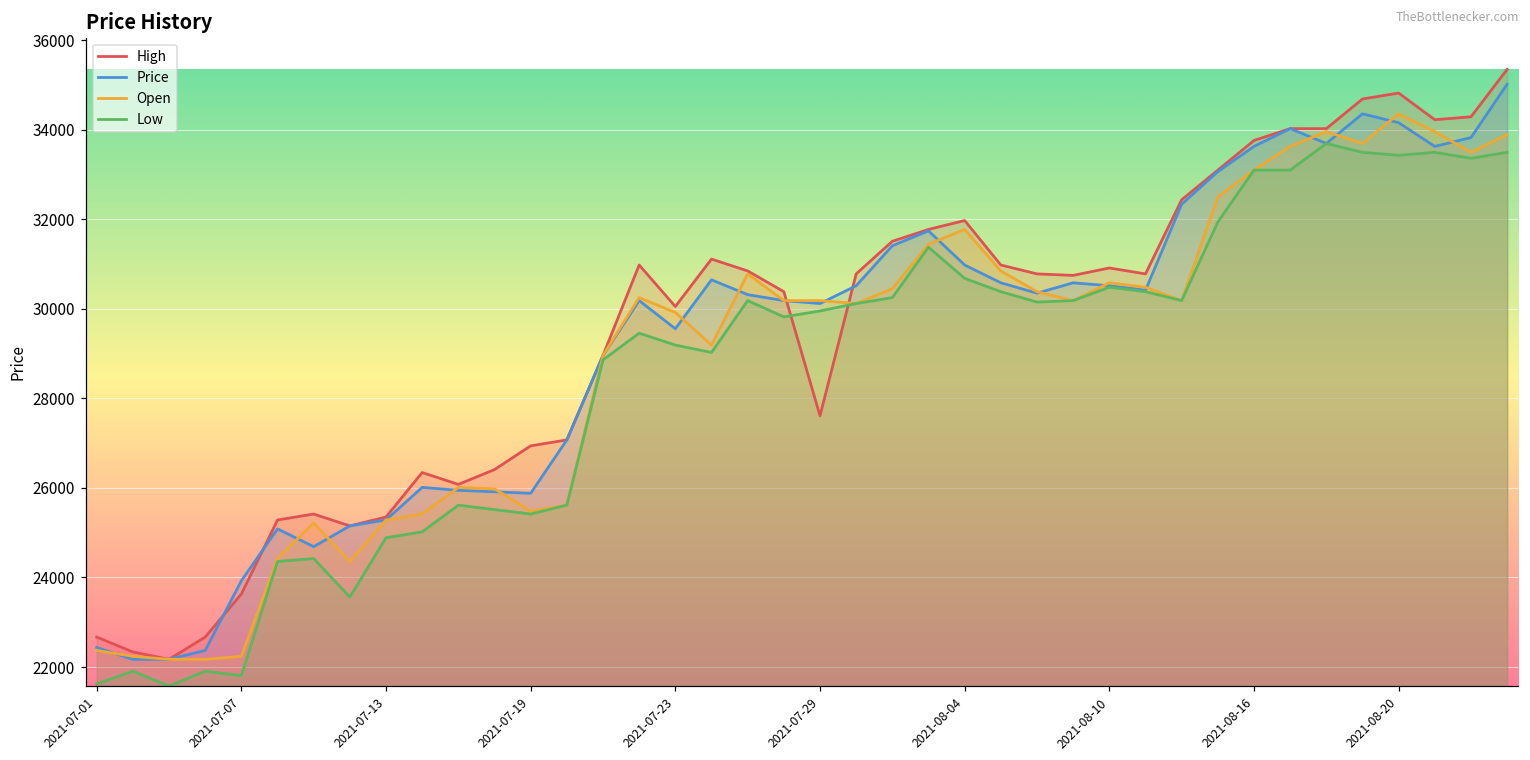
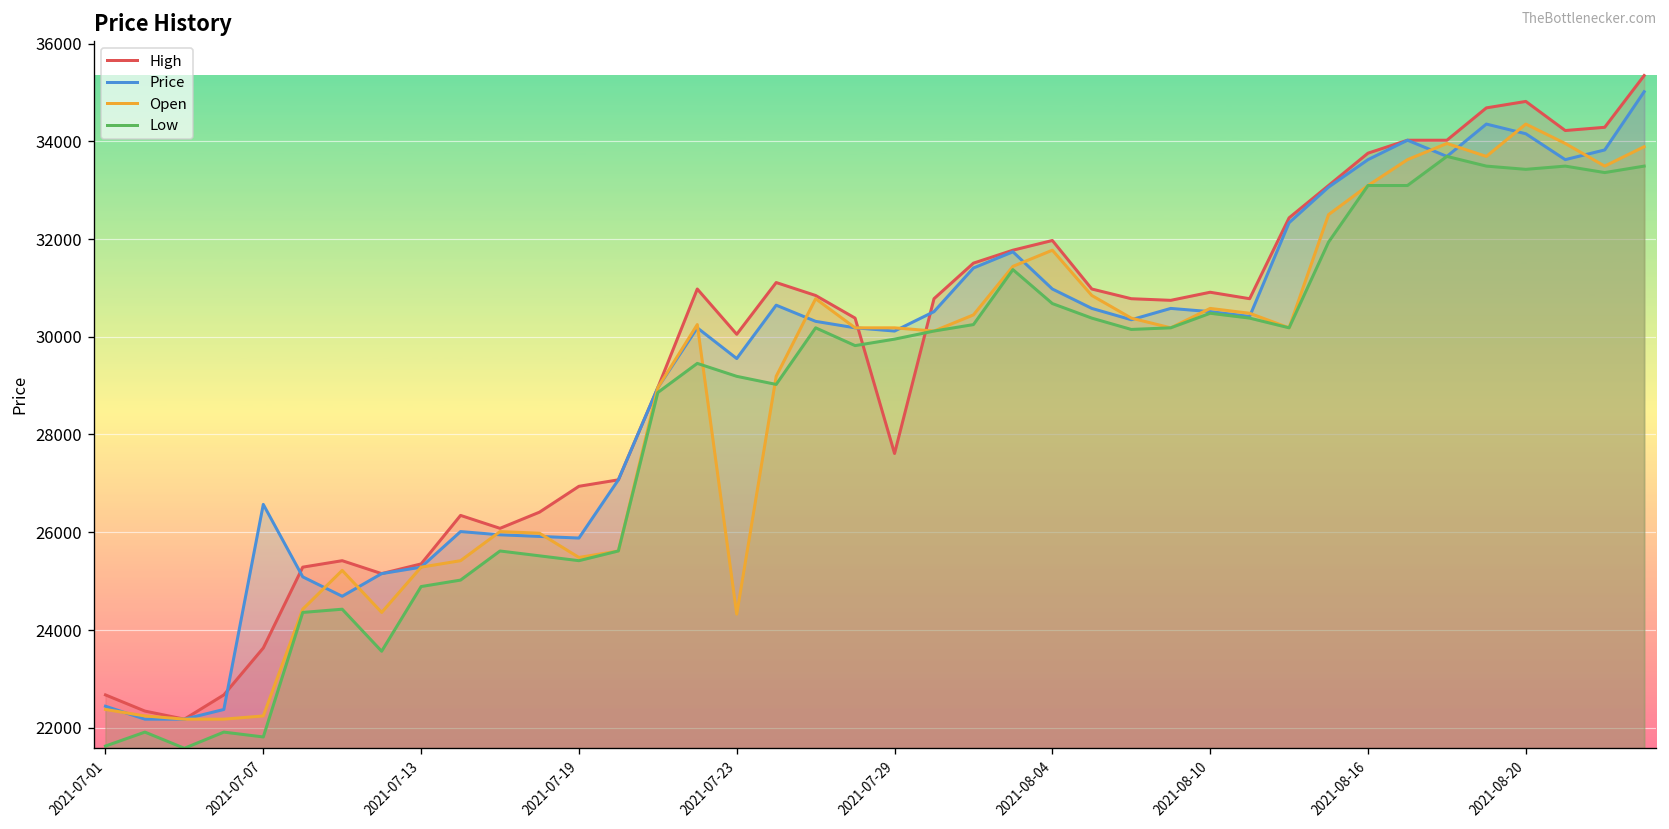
Price, 2021-07-07: 23900 -> 26600
Open, 2021-07-23: 29900 -> 24300
